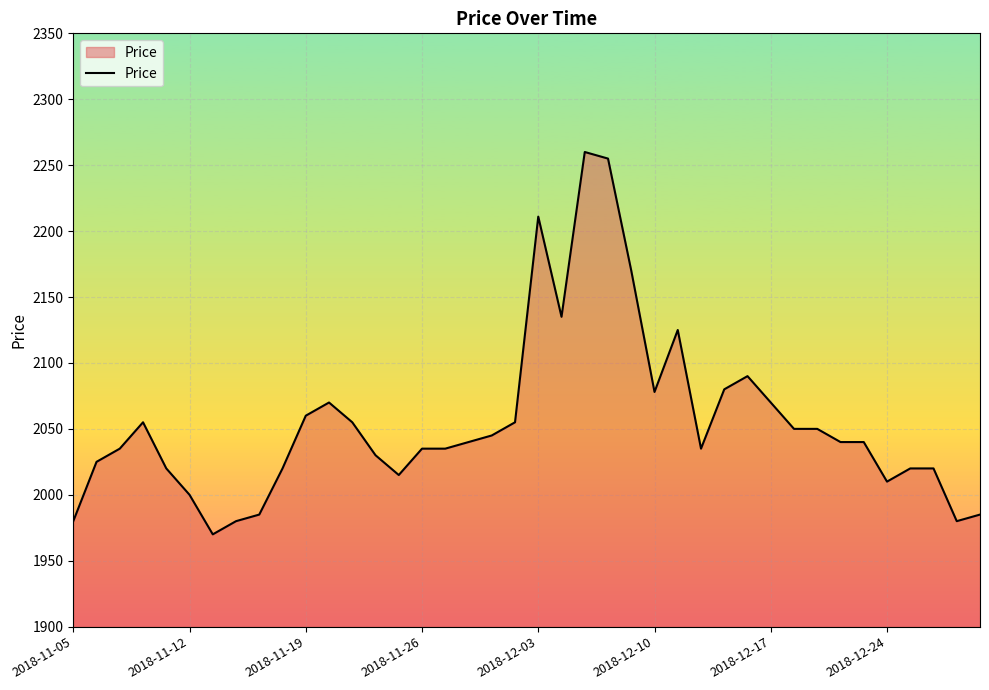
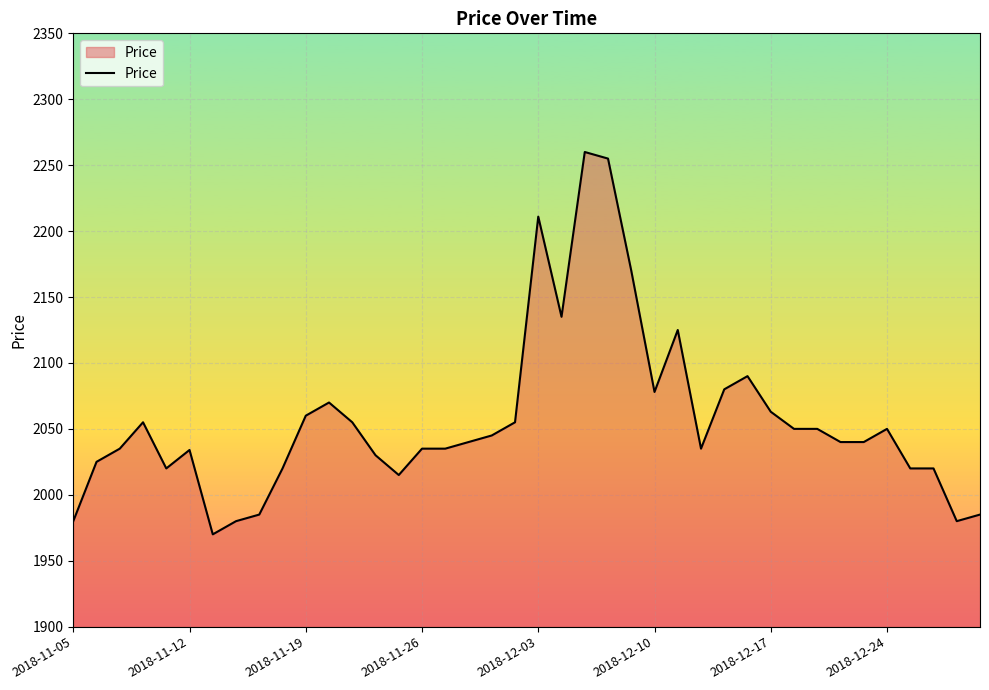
2018-11-12: 2000 -> 2034
2018-12-17: 2070 -> 2063
2018-12-24: 2010 -> 2050
